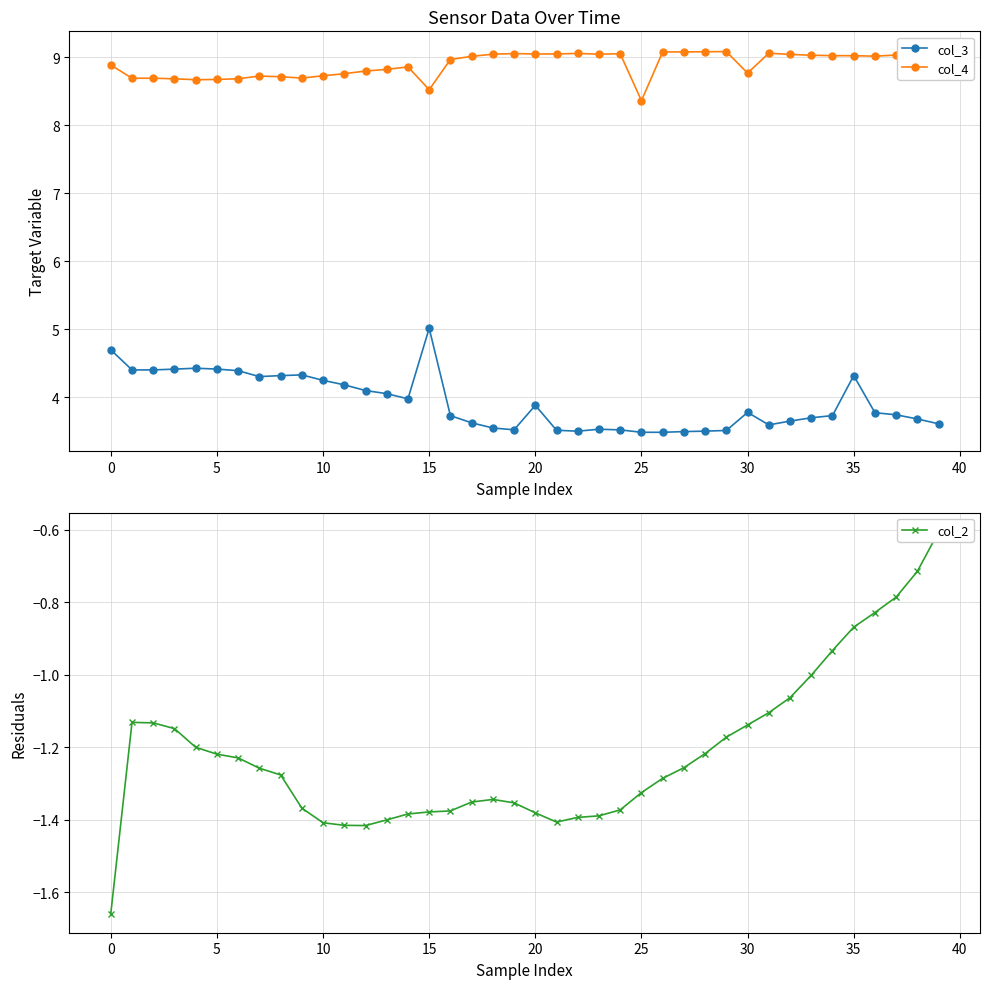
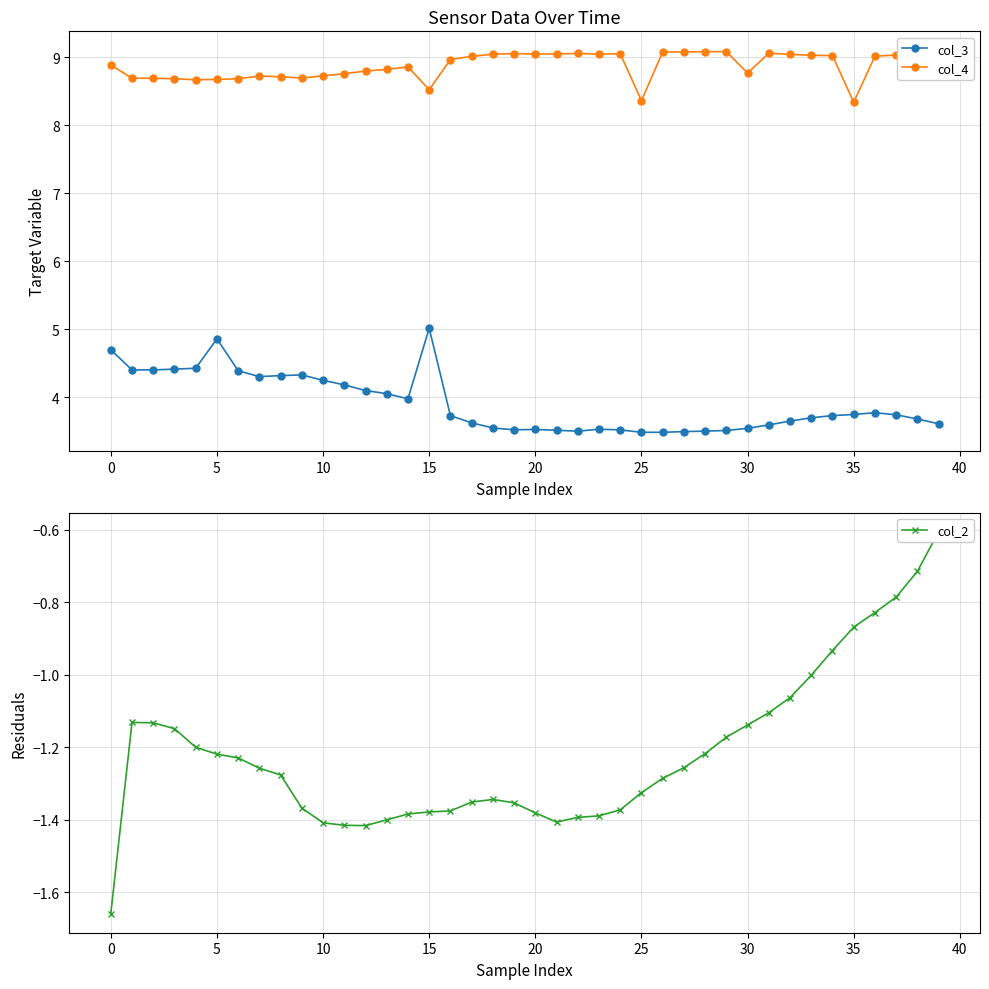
Sensor Data Over Time, col_3, 5: 4.4 -> 4.9
Sensor Data Over Time, col_3, 20: 3.9 -> 3.5
Sensor Data Over Time, col_3, 30: 3.8 -> 3.5
Sensor Data Over Time, col_3, 35: 4.3 -> 3.8
Sensor Data Over Time, col_4, 35: 9.0 -> 8.3
